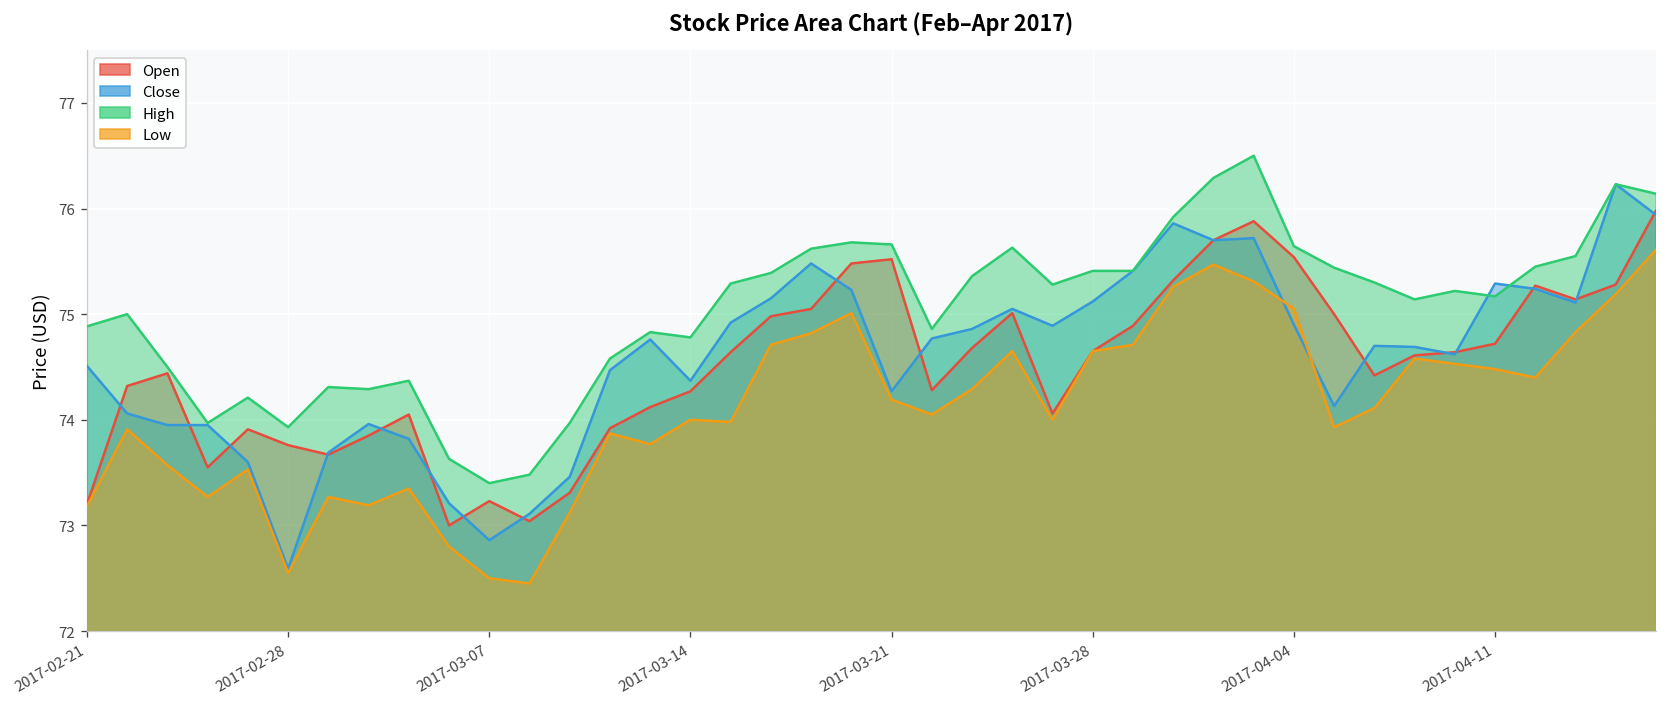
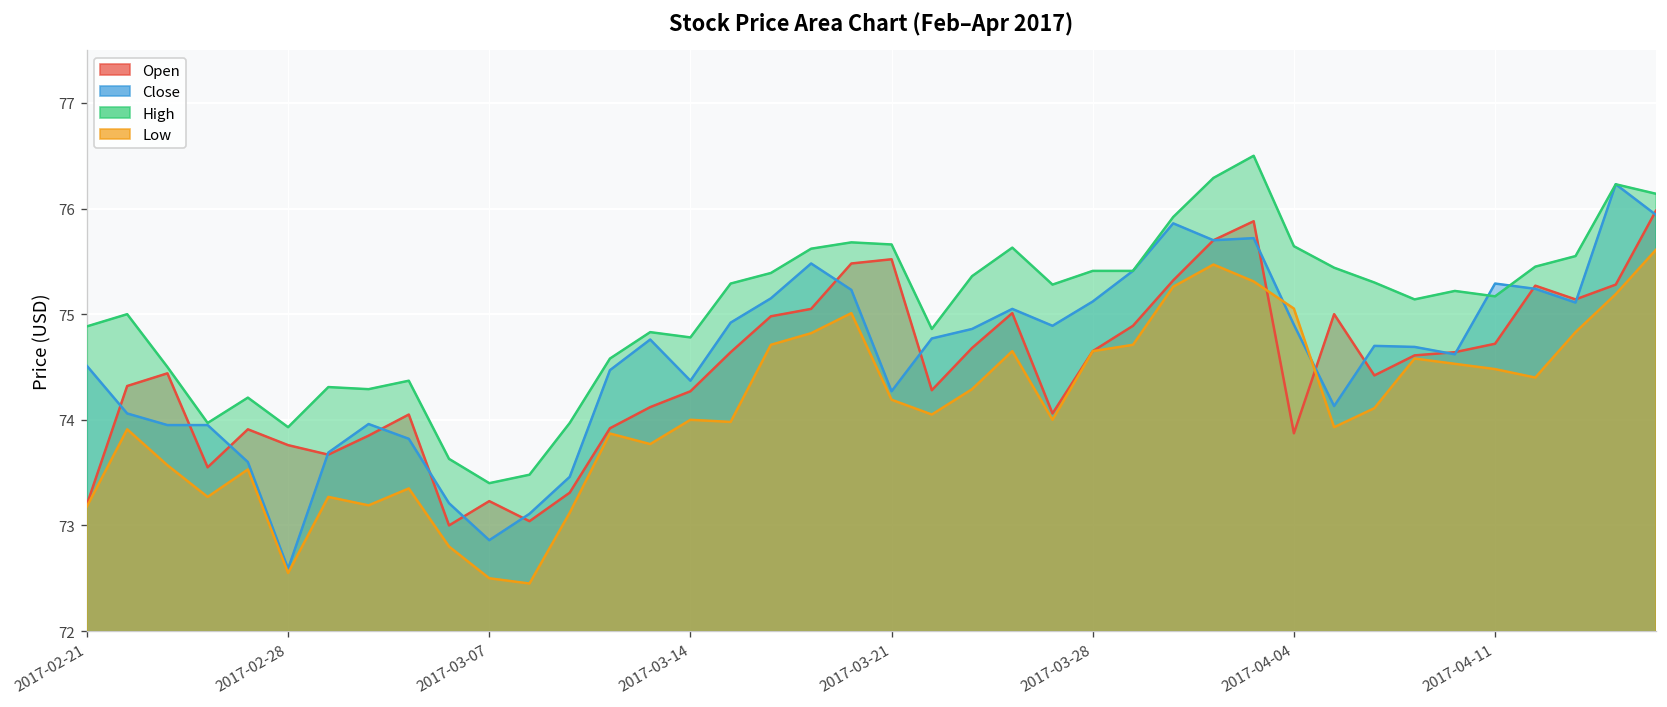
Open, 2017-04-04: 75.5 -> 73.9
